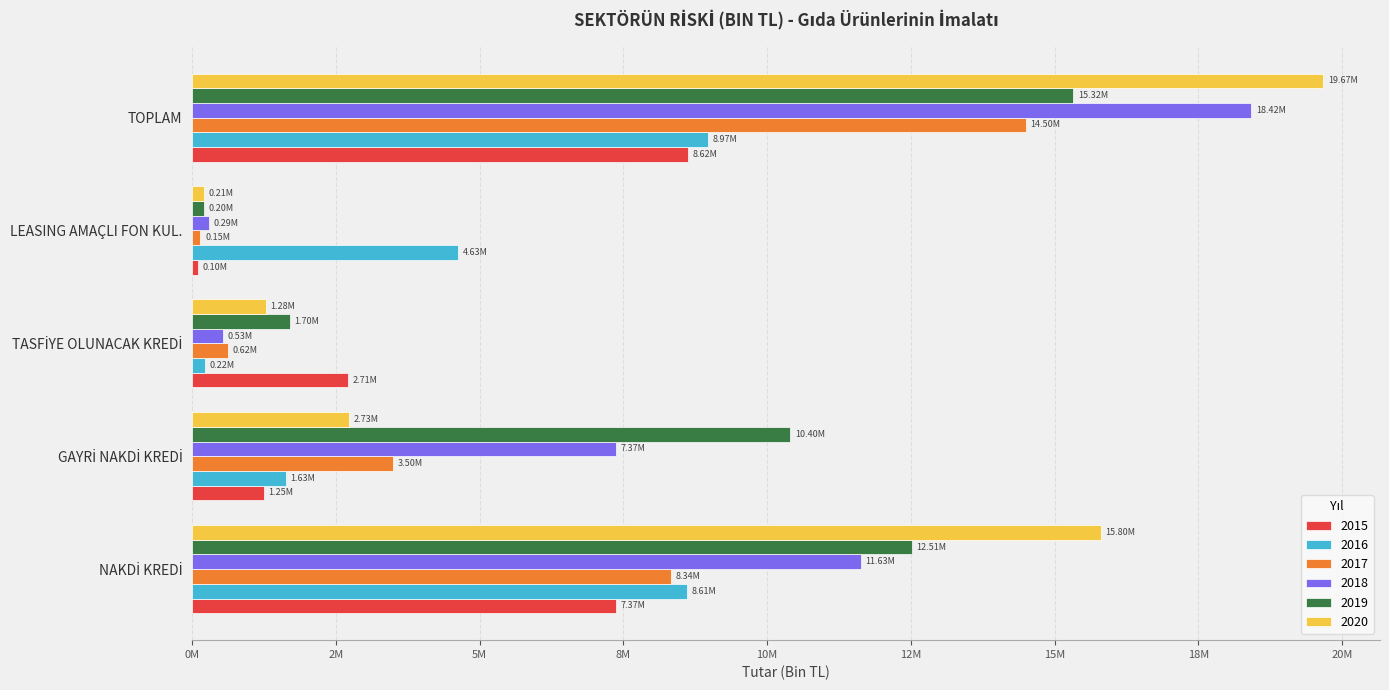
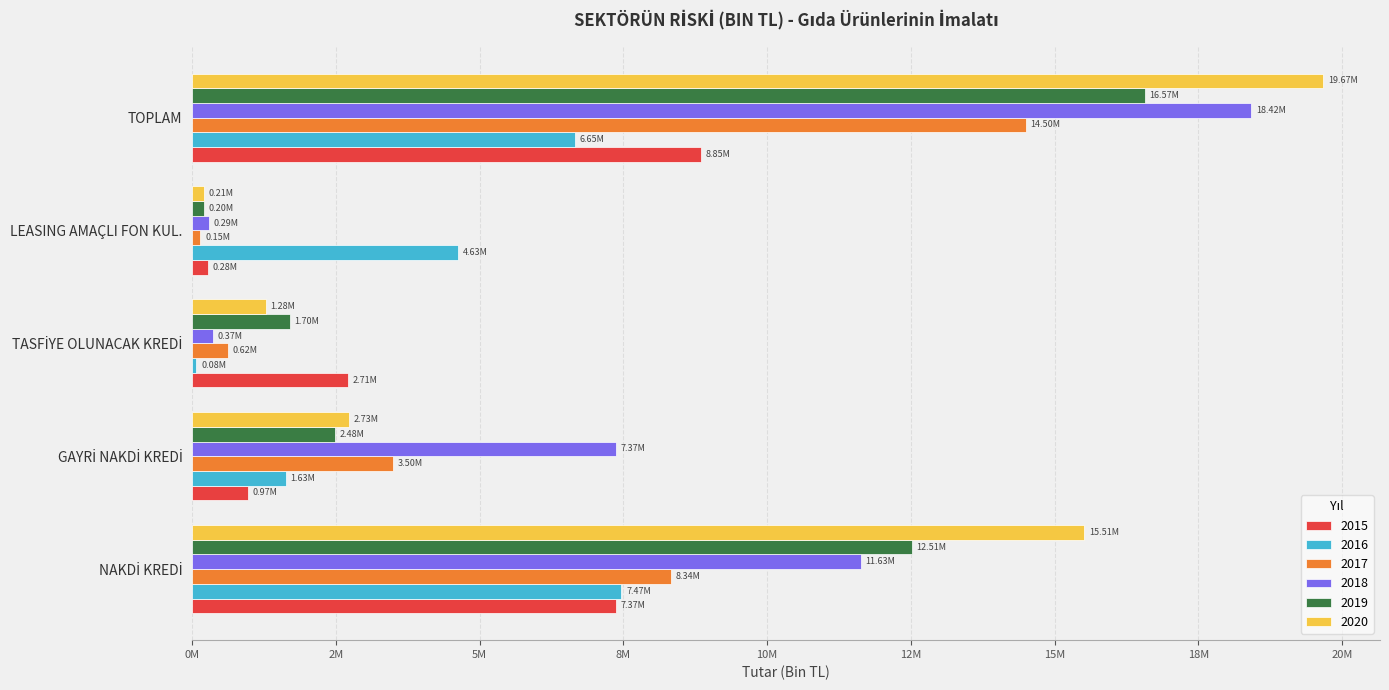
2019, TOPLAM: 15.32M -> 16.57M
2016, TOPLAM: 8.97M -> 6.65M
2015, TOPLAM: 8.62M -> 8.85M
2015, LEASING AMAÇLI FON KUL.: 0.10M -> 0.28M
2018, TASFİYE OLUNACAK KREDİ: 0.53M -> 0.37M
2016, TASFİYE OLUNACAK KREDİ: 0.22M -> 0.08M
2019, GAYRİ NAKDİ KREDİ: 10.40M -> 2.48M
2015, GAYRİ NAKDİ KREDİ: 1.25M -> 0.97M
2020, NAKDİ KREDİ: 15.80M -> 15.51M
2016, NAKDİ KREDİ: 8.61M -> 7.47M
